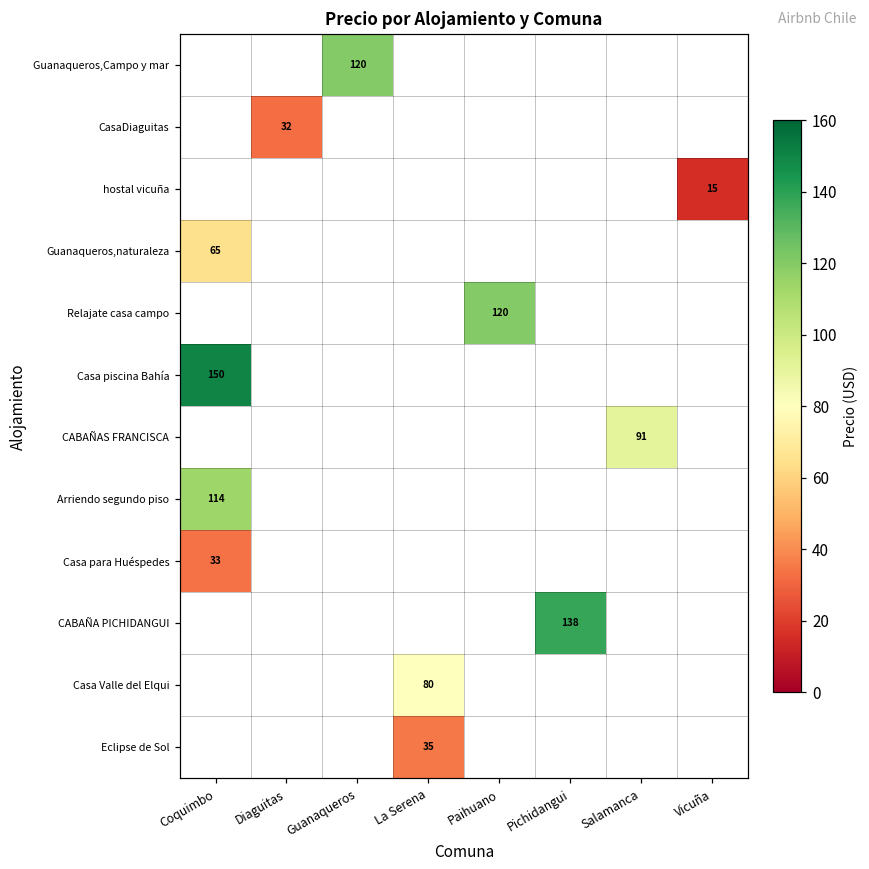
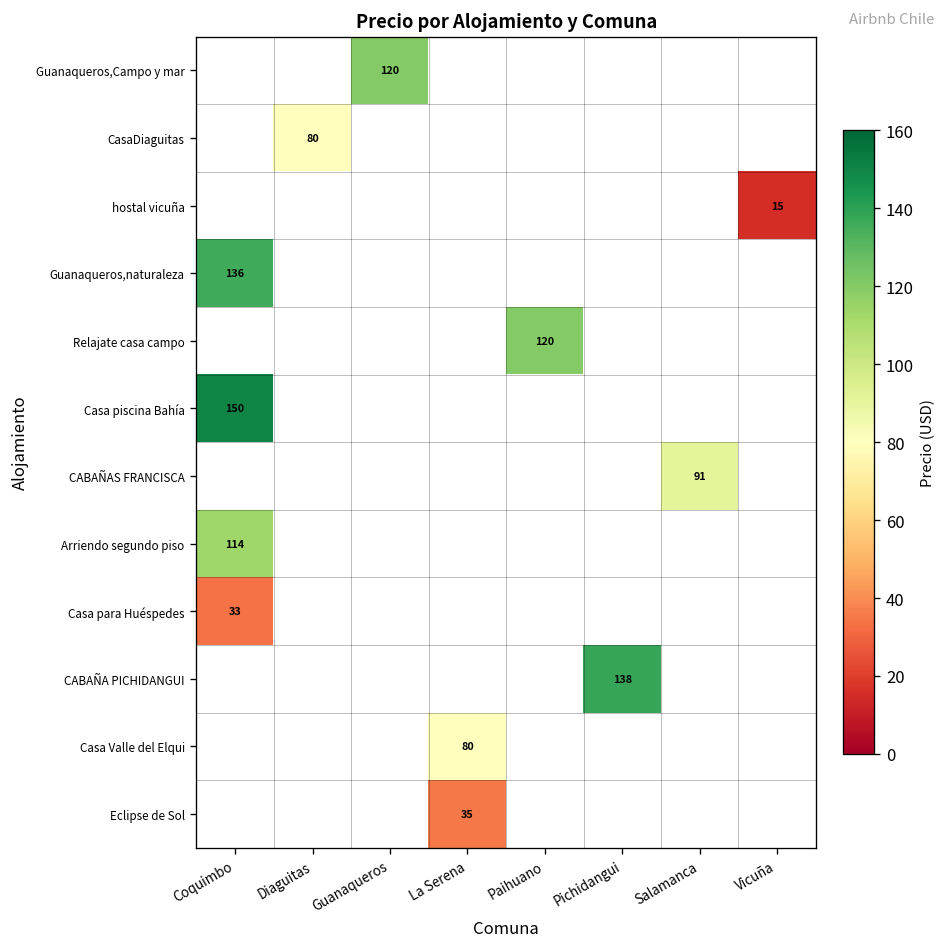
CasaDiaguitas, Diaguitas: 32 -> 80
Guanaqueros,naturaleza, Coquimbo: 65 -> 136
